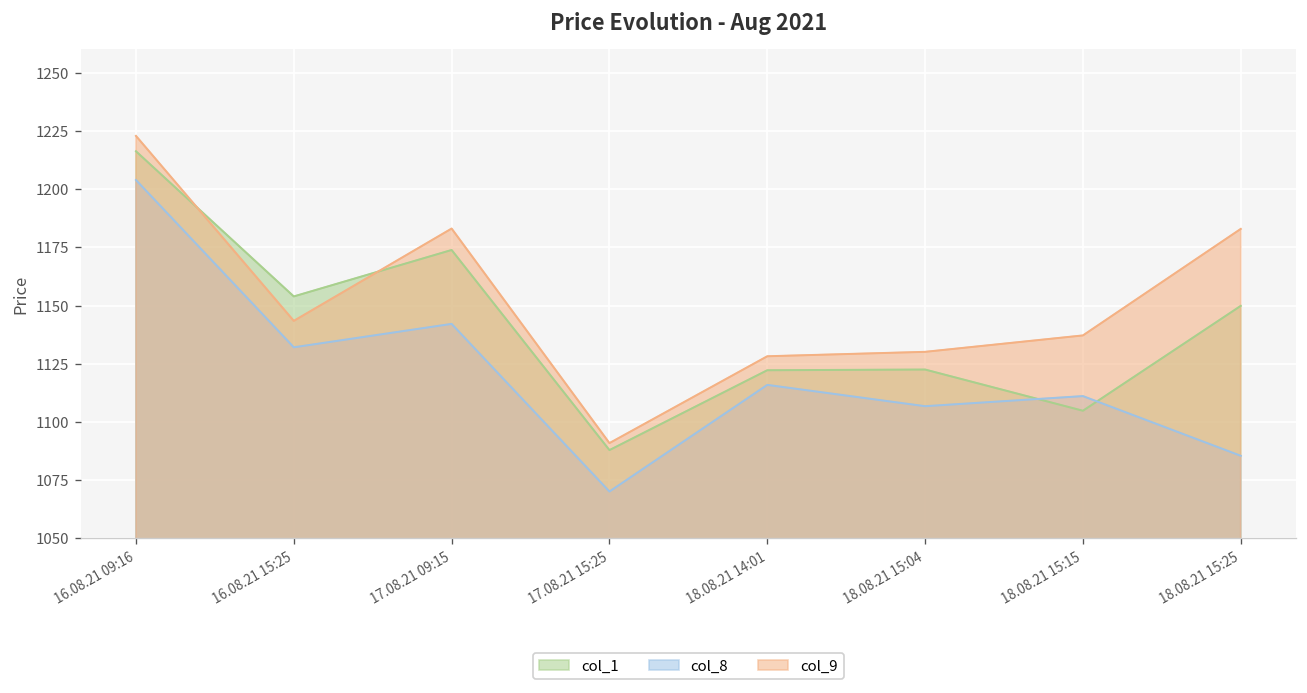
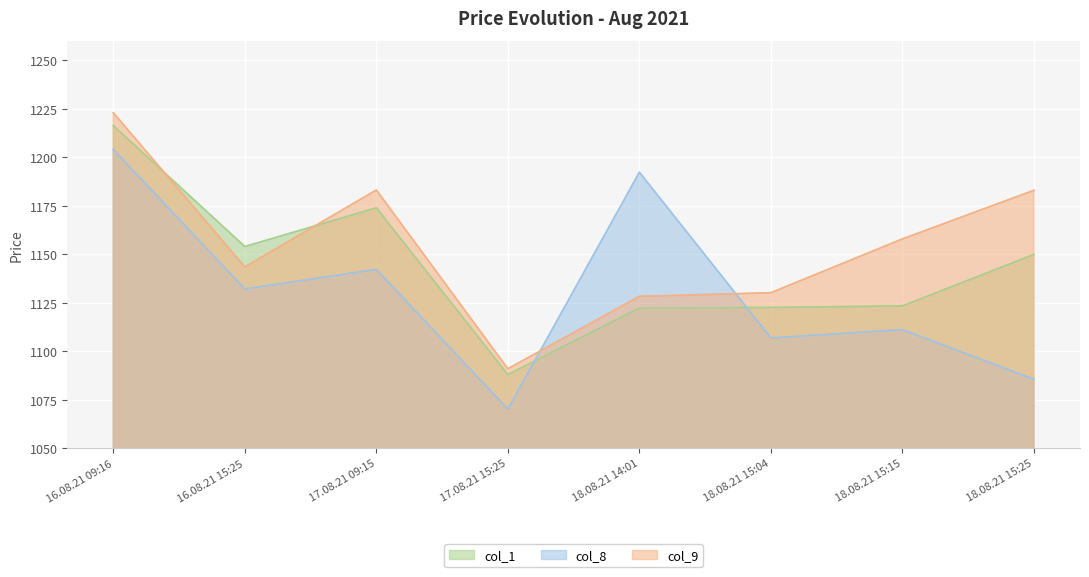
col_8, 18.08.21 14:01: 1116 -> 1192
col_1, 18.08.21 15:15: 1105 -> 1123
col_9, 18.08.21 15:15: 1137 -> 1158
